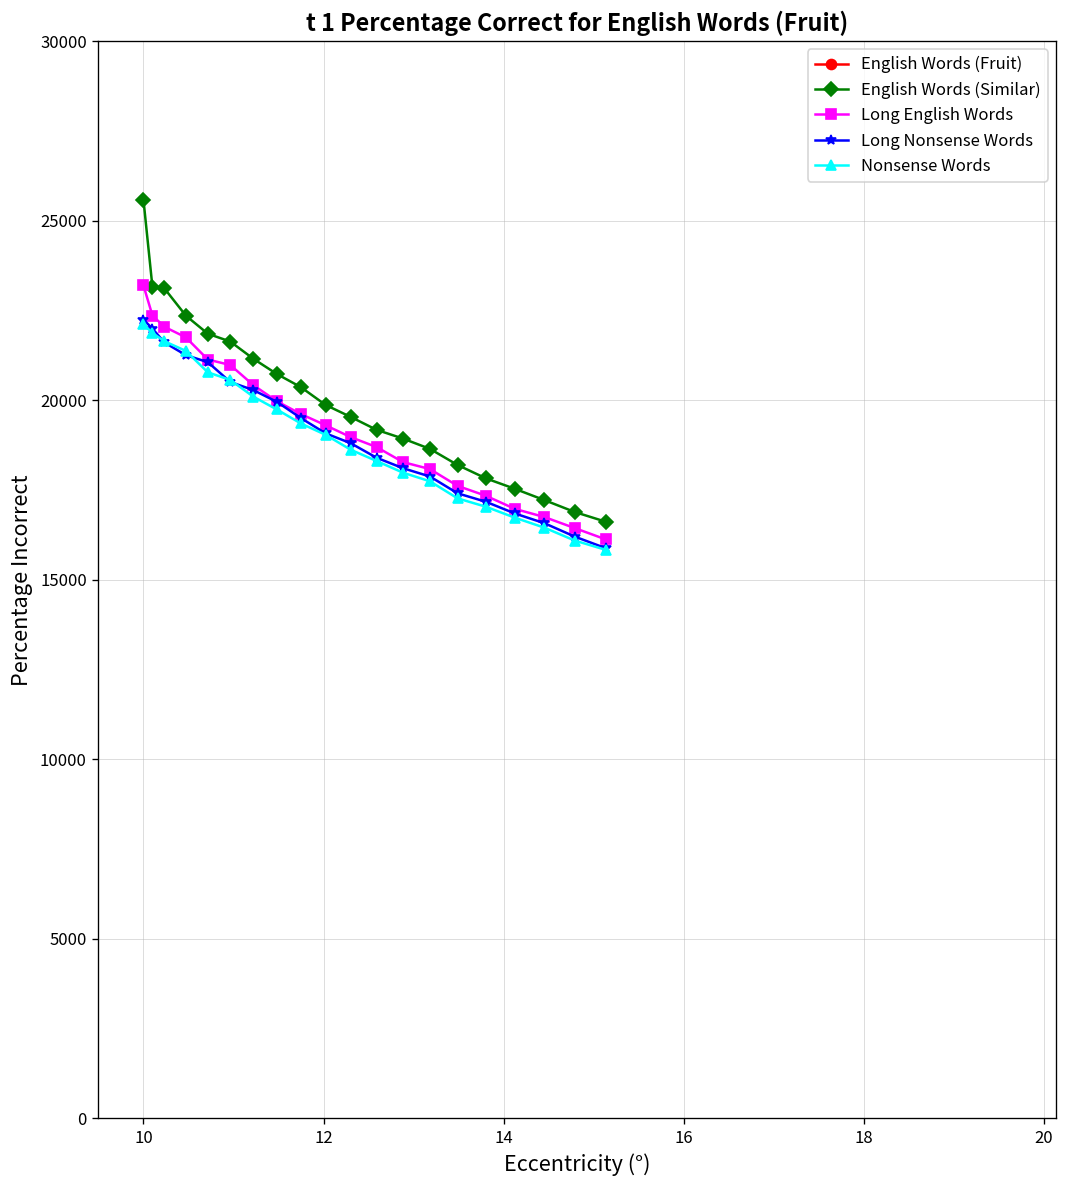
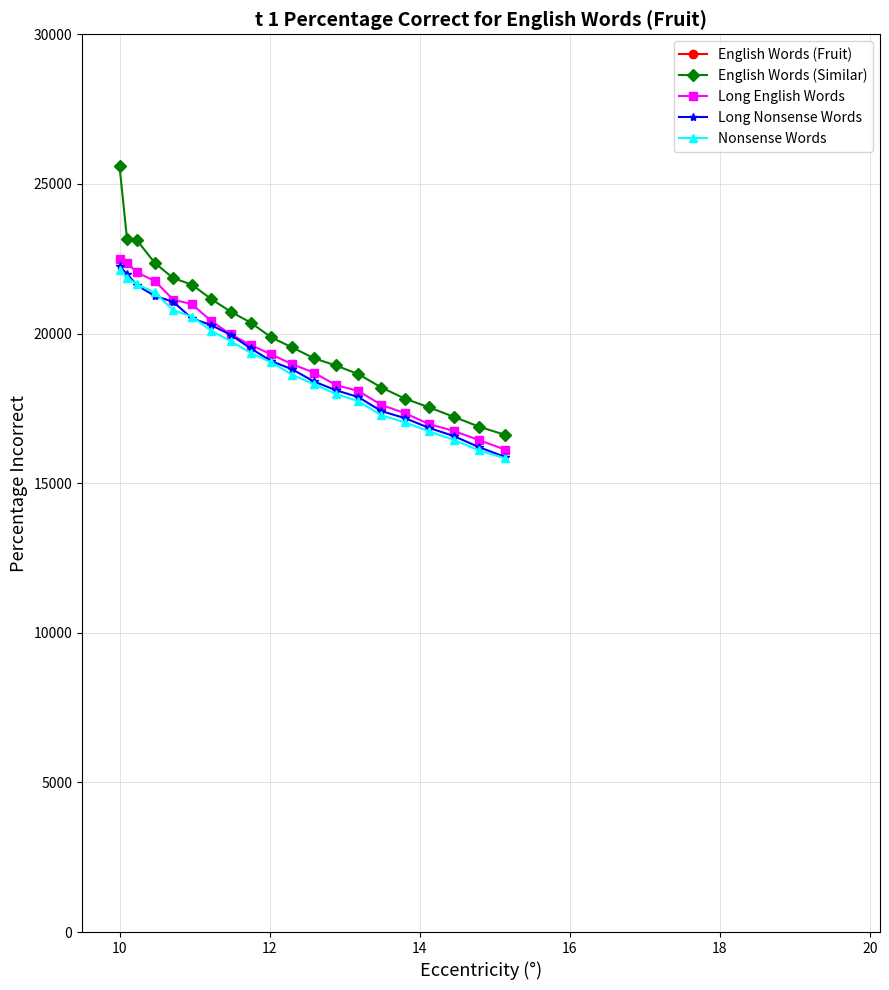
Long English Words, 10: 23200 -> 22500
